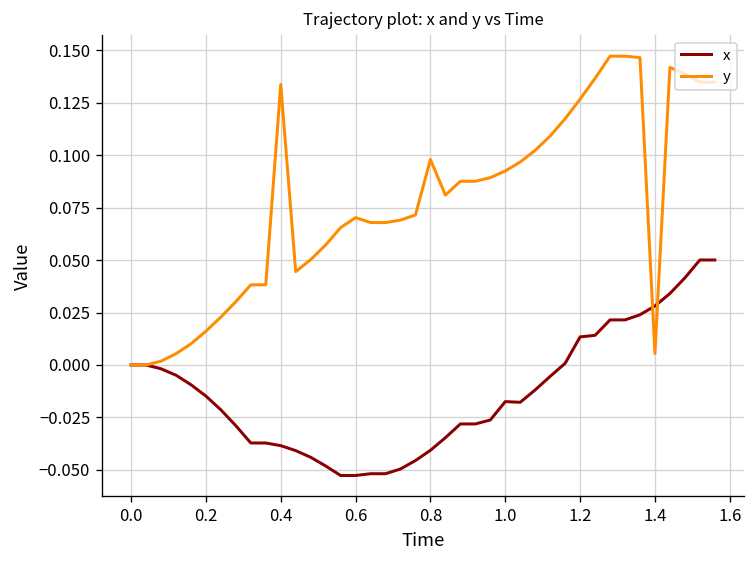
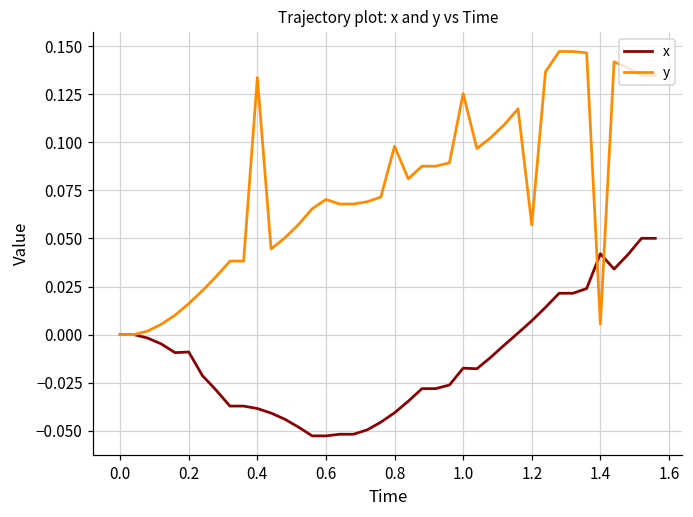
x, 0.2: -0.015 -> -0.009
y, 1.0: 0.092 -> 0.125
x, 1.2: 0.013 -> 0.007
y, 1.2: 0.127 -> 0.057
x, 1.4: 0.028 -> 0.042
